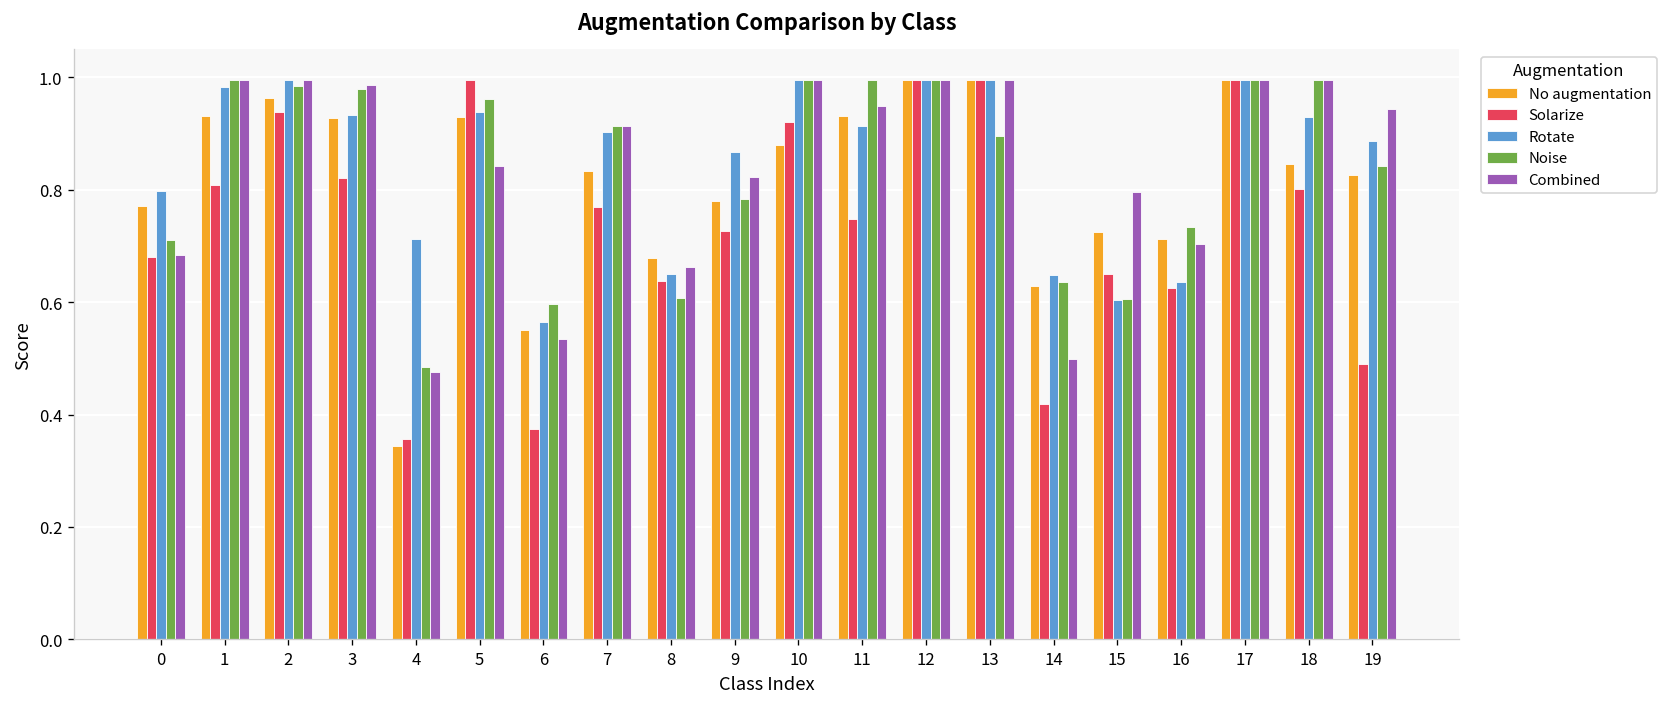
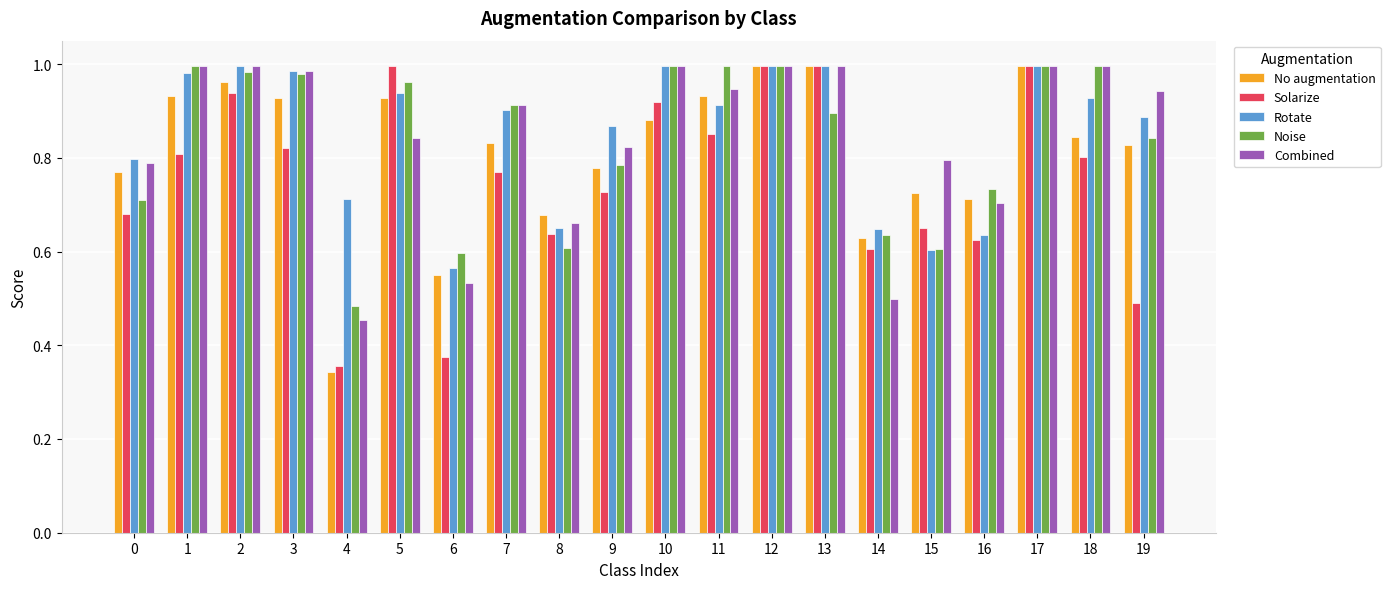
Combined, 0: 0.68 -> 0.79
Rotate, 3: 0.93 -> 0.99
Combined, 4: 0.48 -> 0.45
Solarize, 11: 0.75 -> 0.85
Solarize, 14: 0.42 -> 0.61
